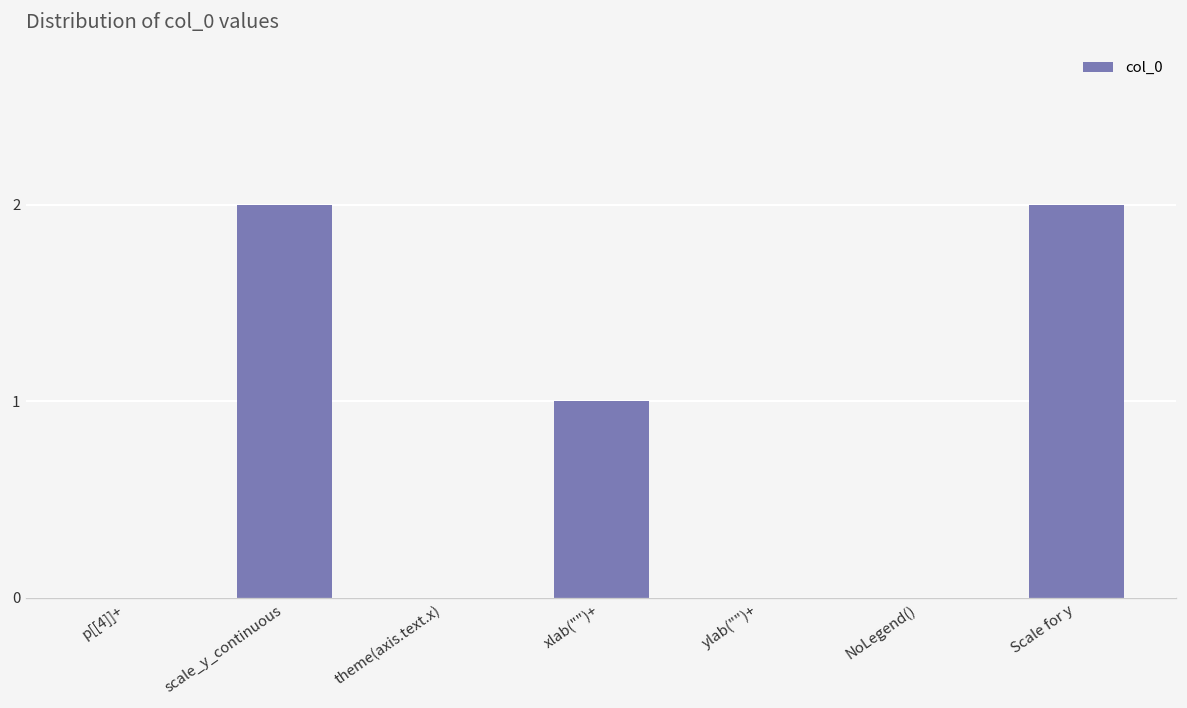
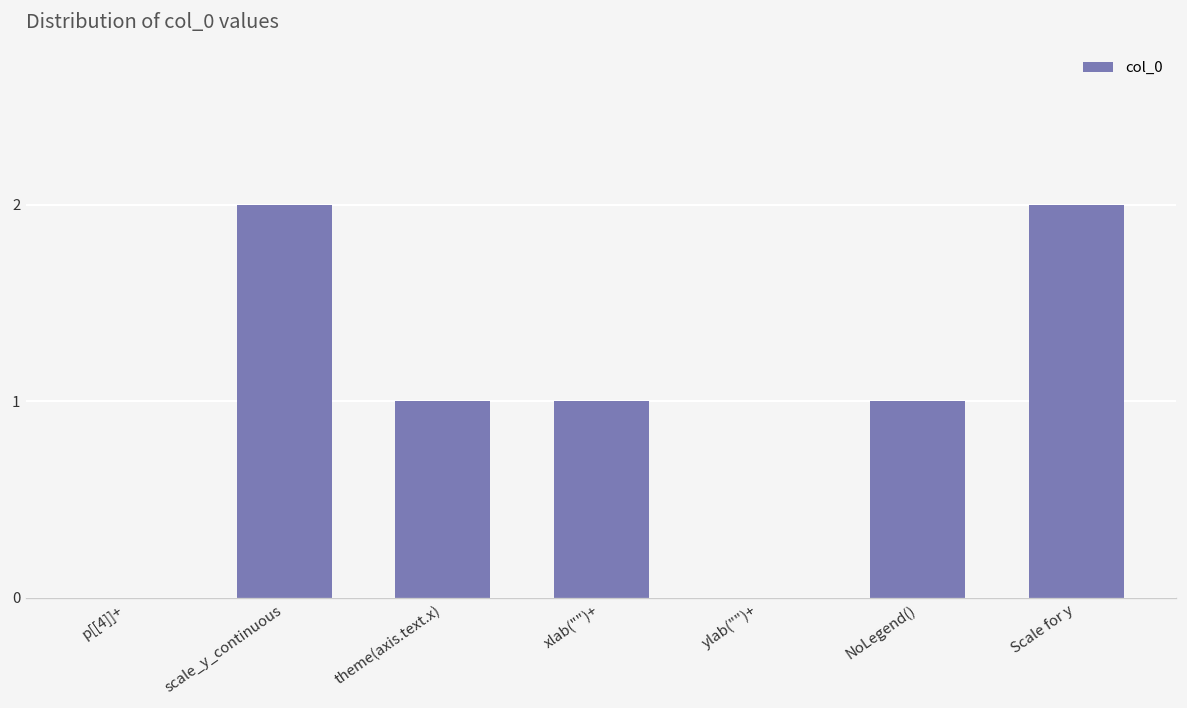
theme(axis.text.x): 0 -> 1
NoLegend(): 0 -> 1
